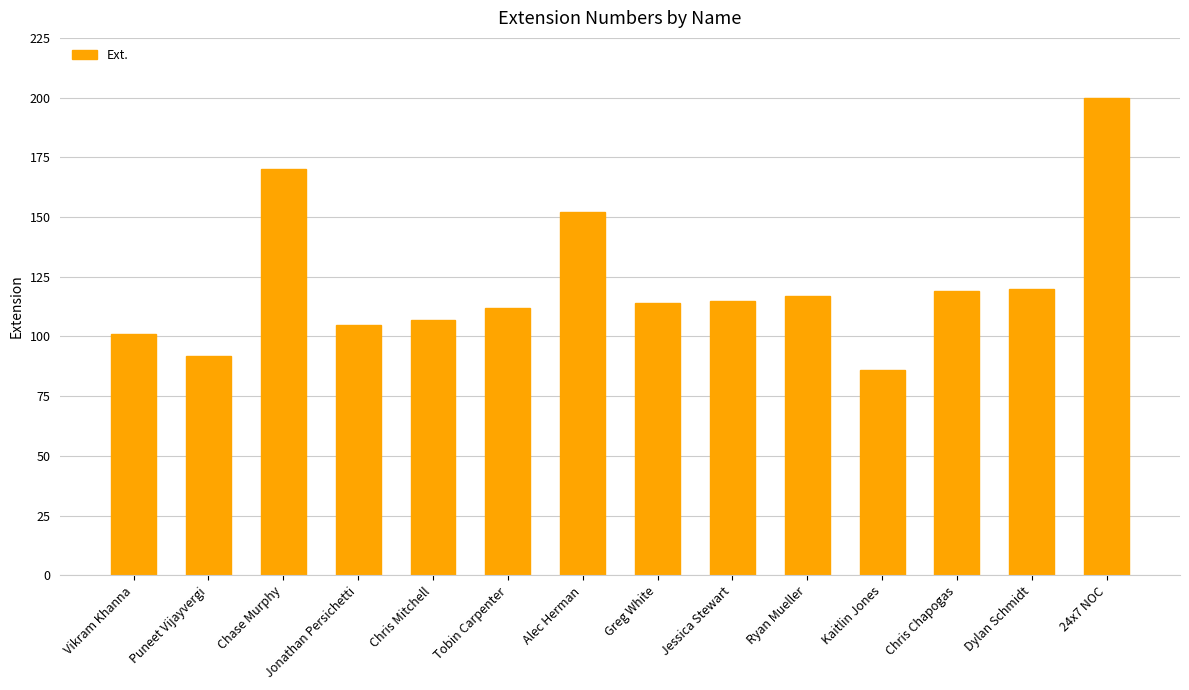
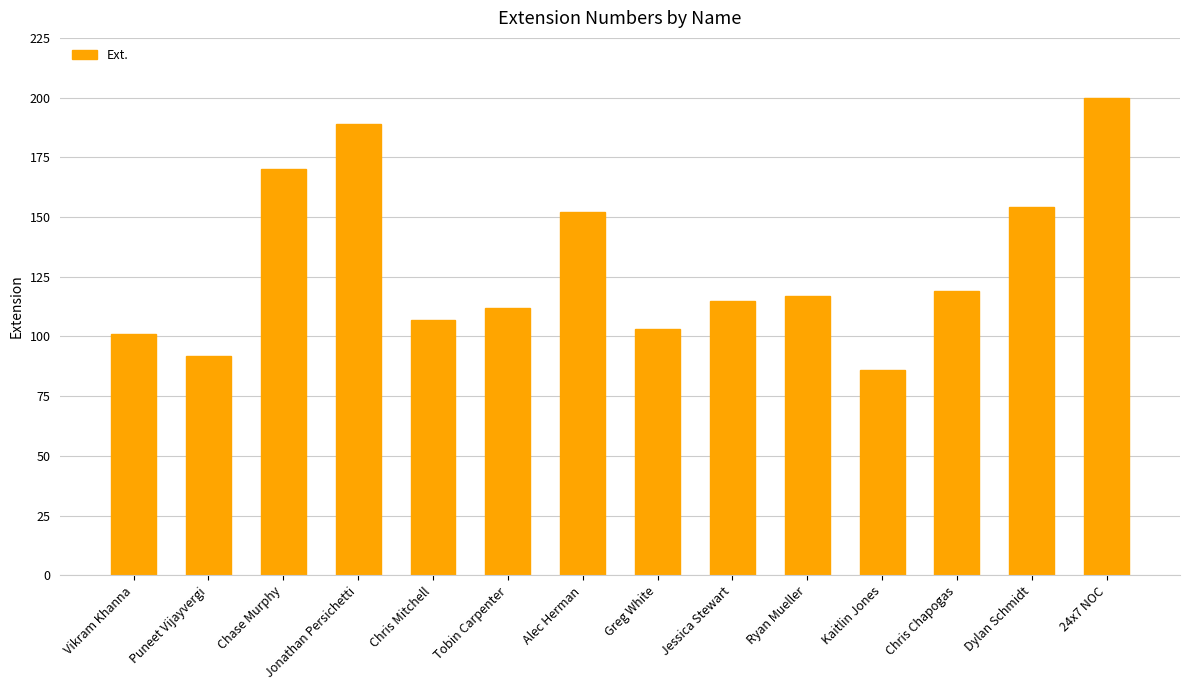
Jonathan Persichetti: 105 -> 189
Greg White: 114 -> 103
Dylan Schmidt: 120 -> 154
